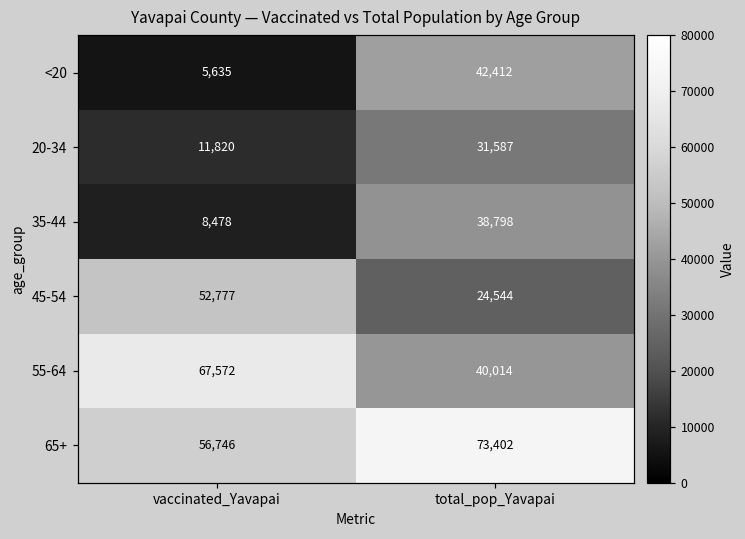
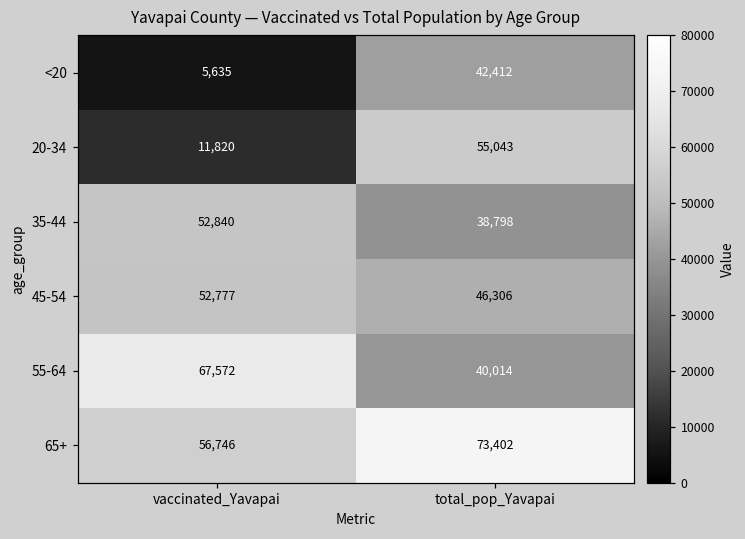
20-34, total_pop_Yavapai: 31,587 -> 55,043
35-44, vaccinated_Yavapai: 8,478 -> 52,840
45-54, total_pop_Yavapai: 24,544 -> 46,306
